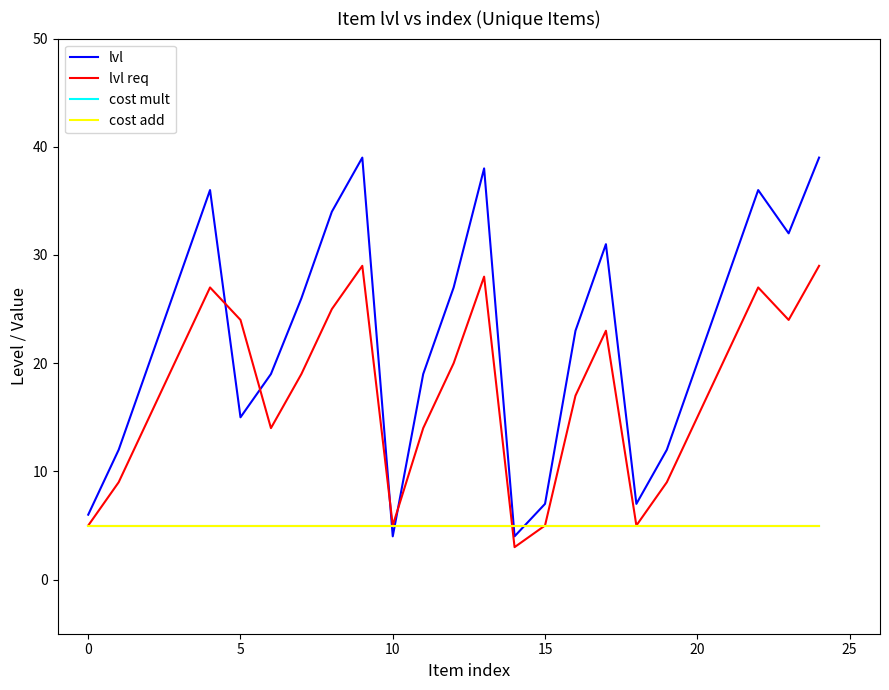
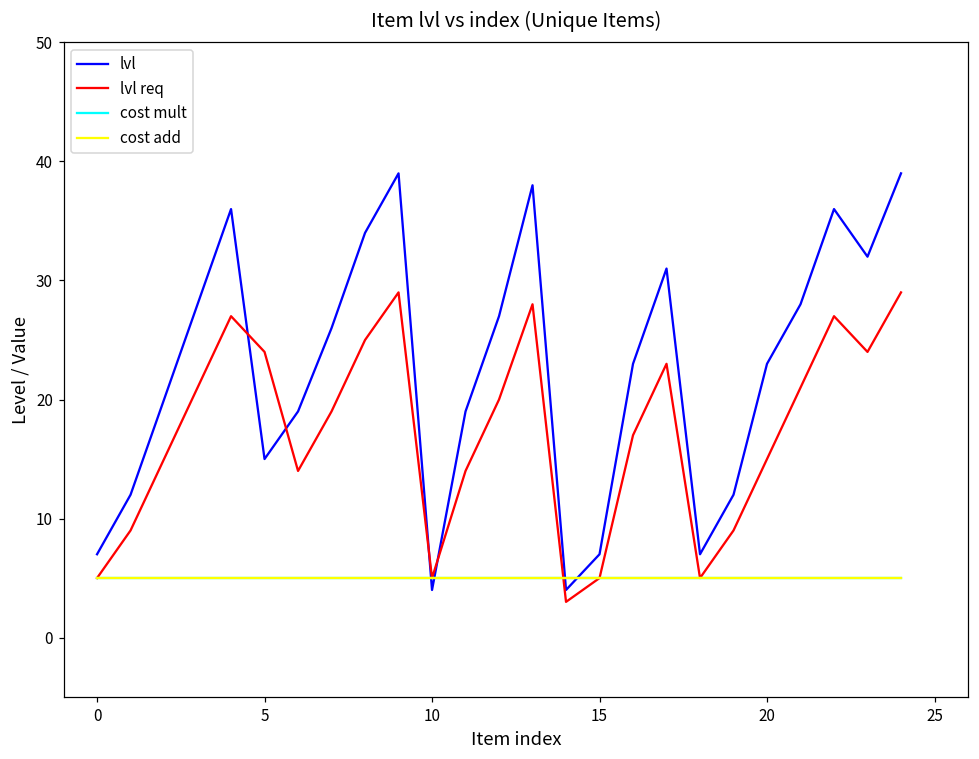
lvl, 0: 6 -> 7
lvl, 20: 20 -> 23
